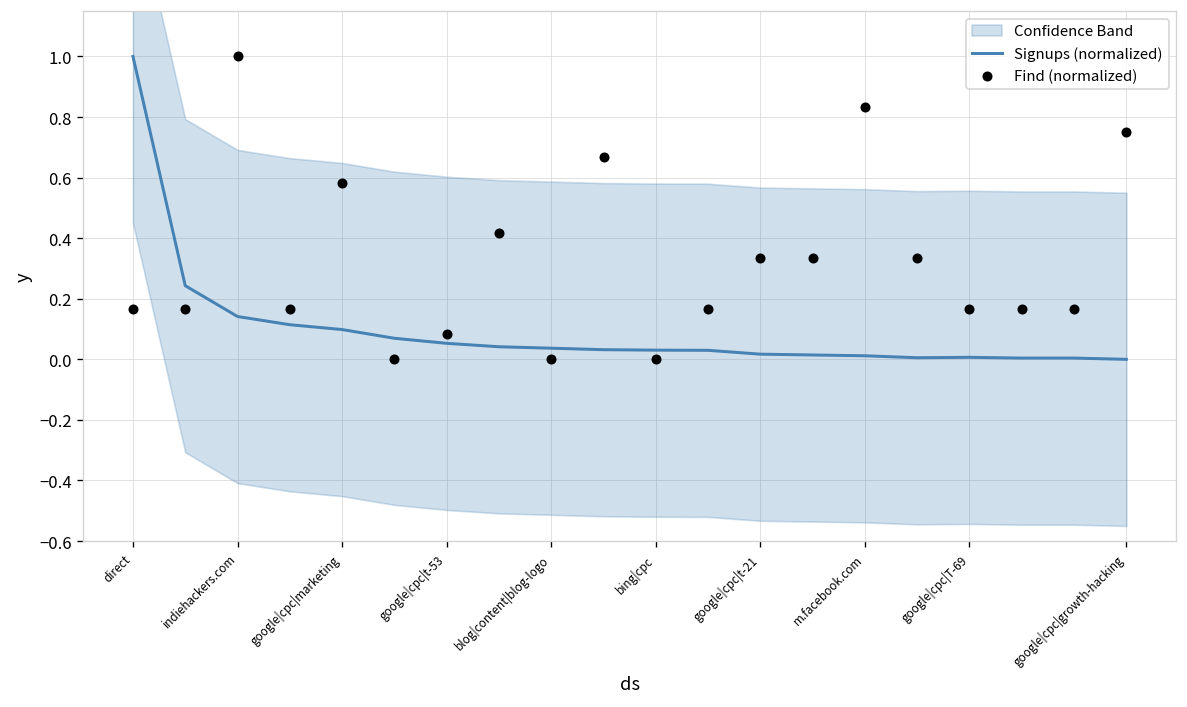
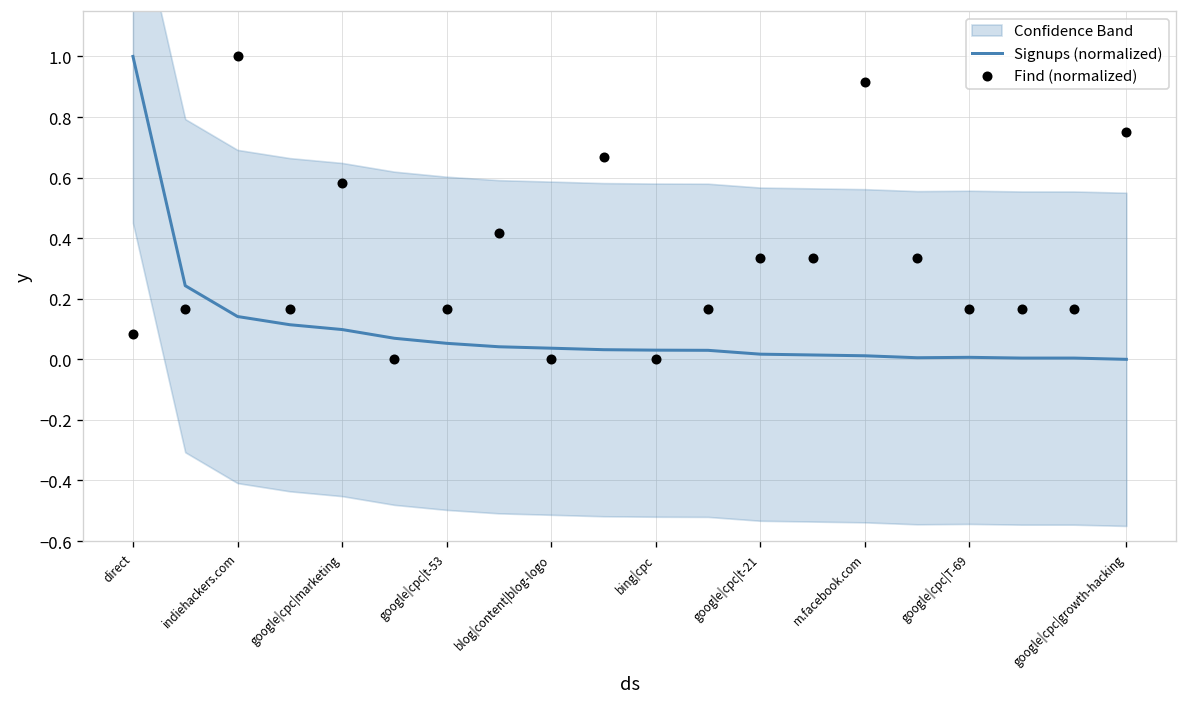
Find (normalized), direct: 0.17 -> 0.08
Find (normalized), google|cpc|t-53: 0.08 -> 0.17
Find (normalized), m.facebook.com: 0.83 -> 0.92
